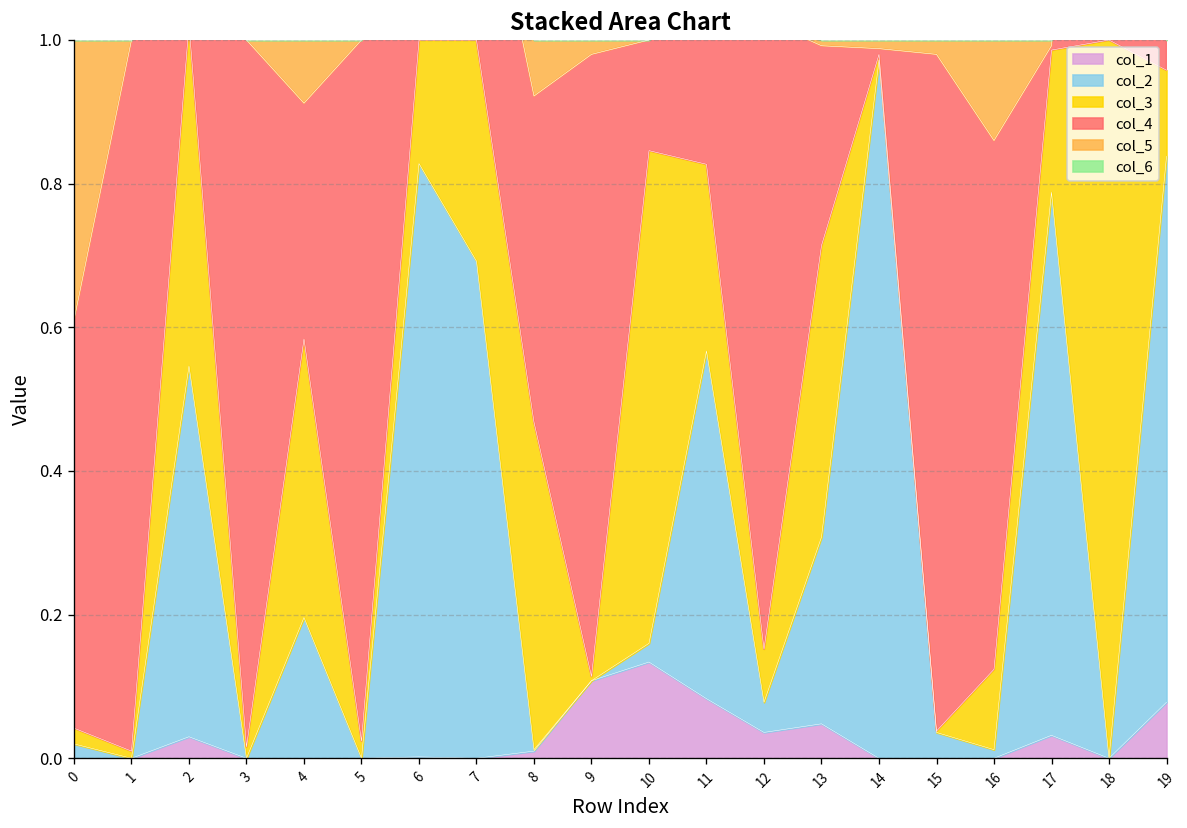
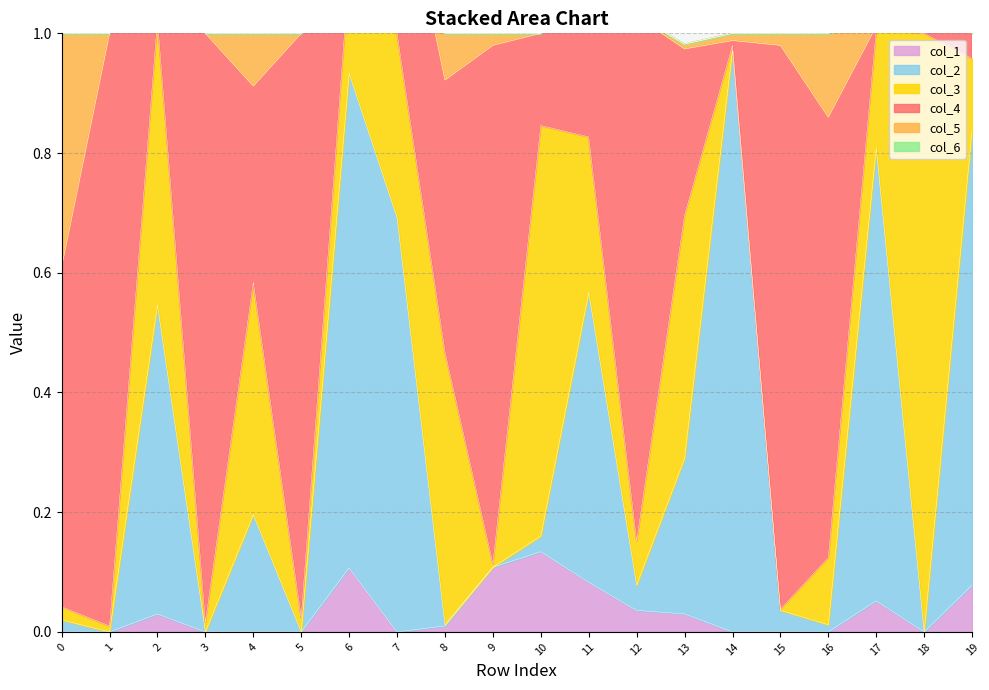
col_1, 6: 0.00 -> 0.11
col_1, 13: 0.05 -> 0.03
col_1, 17: 0.03 -> 0.05
